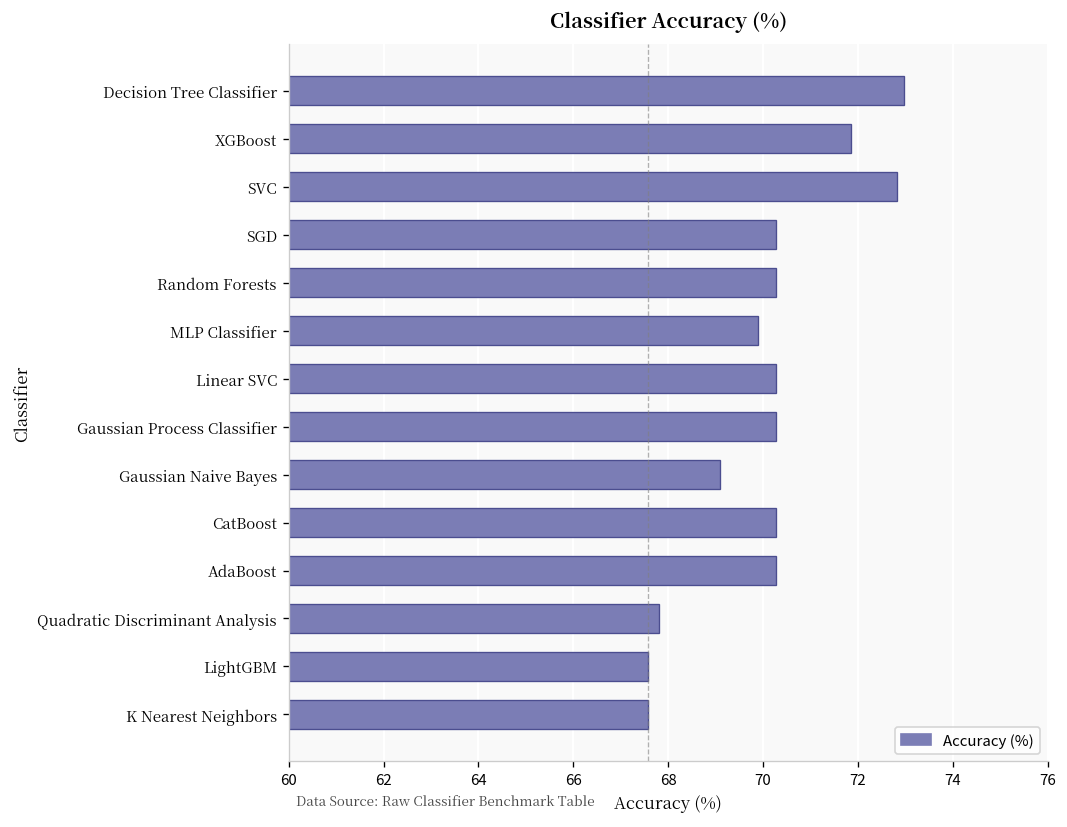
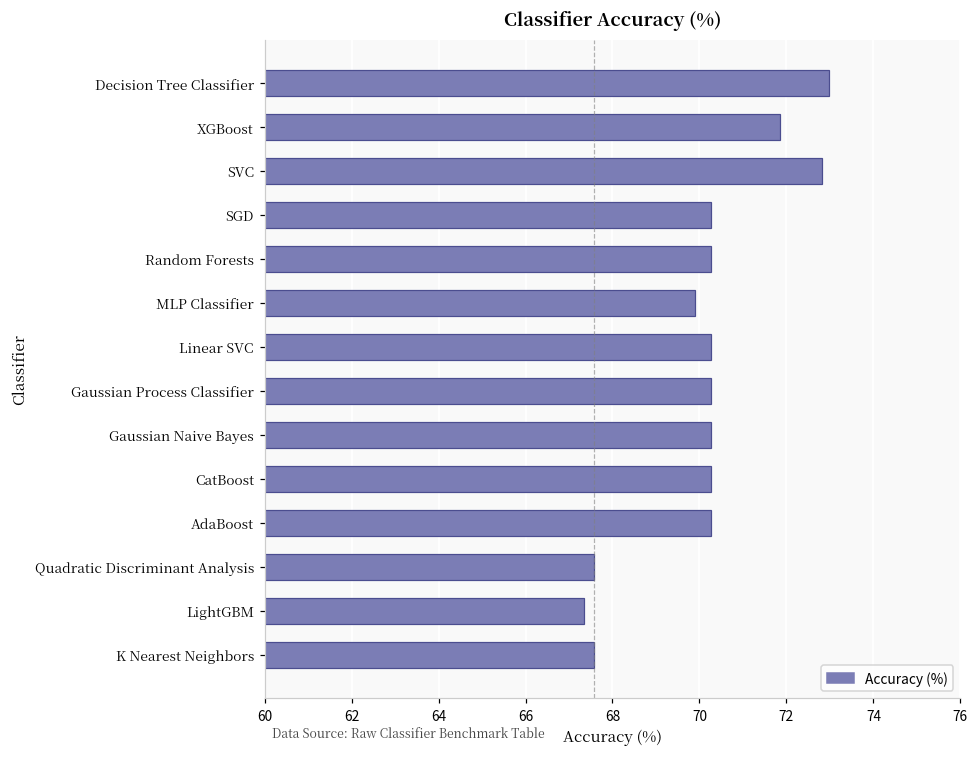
Gaussian Naive Bayes: 69.1 -> 70.3
Quadratic Discriminant Analysis: 67.8 -> 67.6
LightGBM: 67.6 -> 67.3
